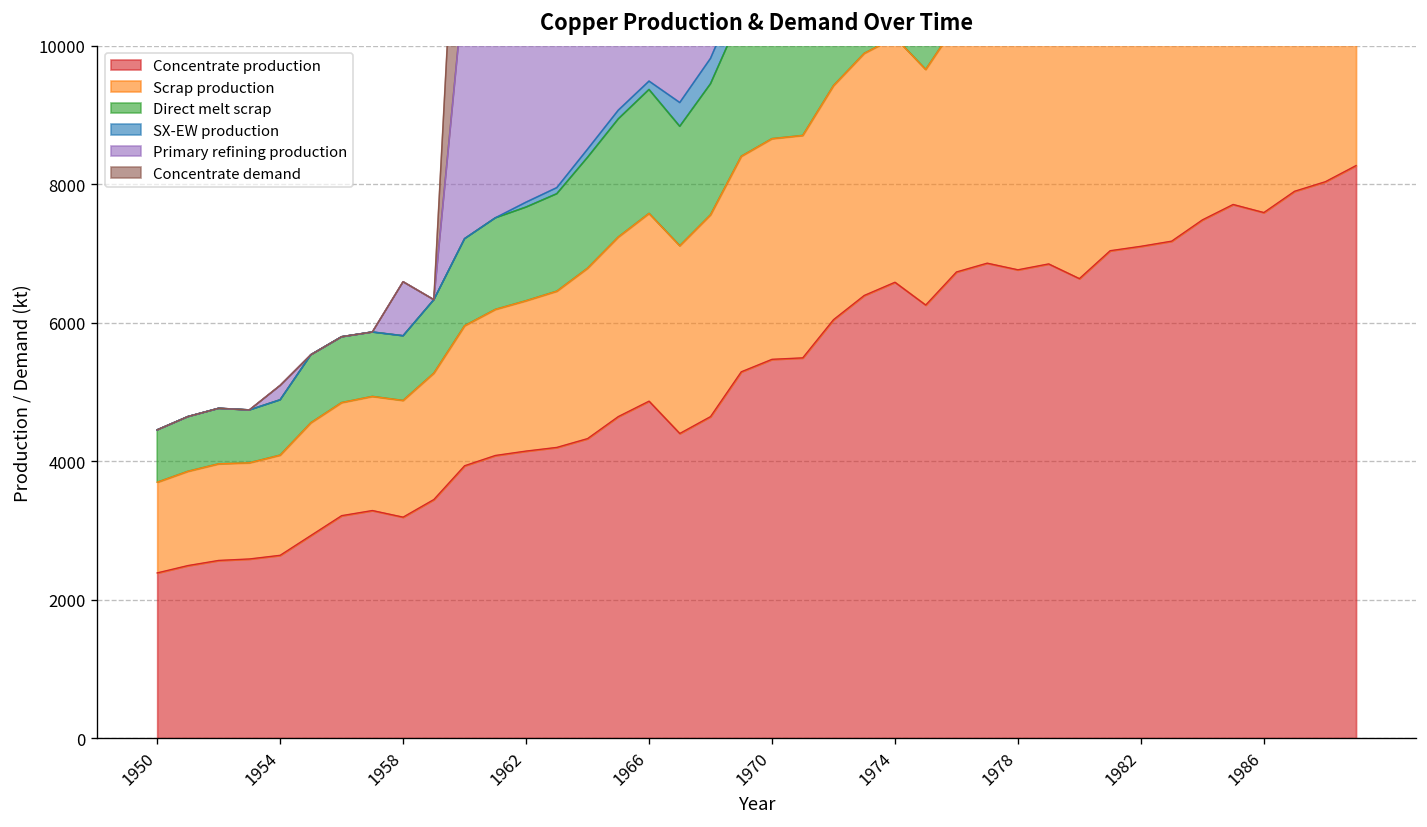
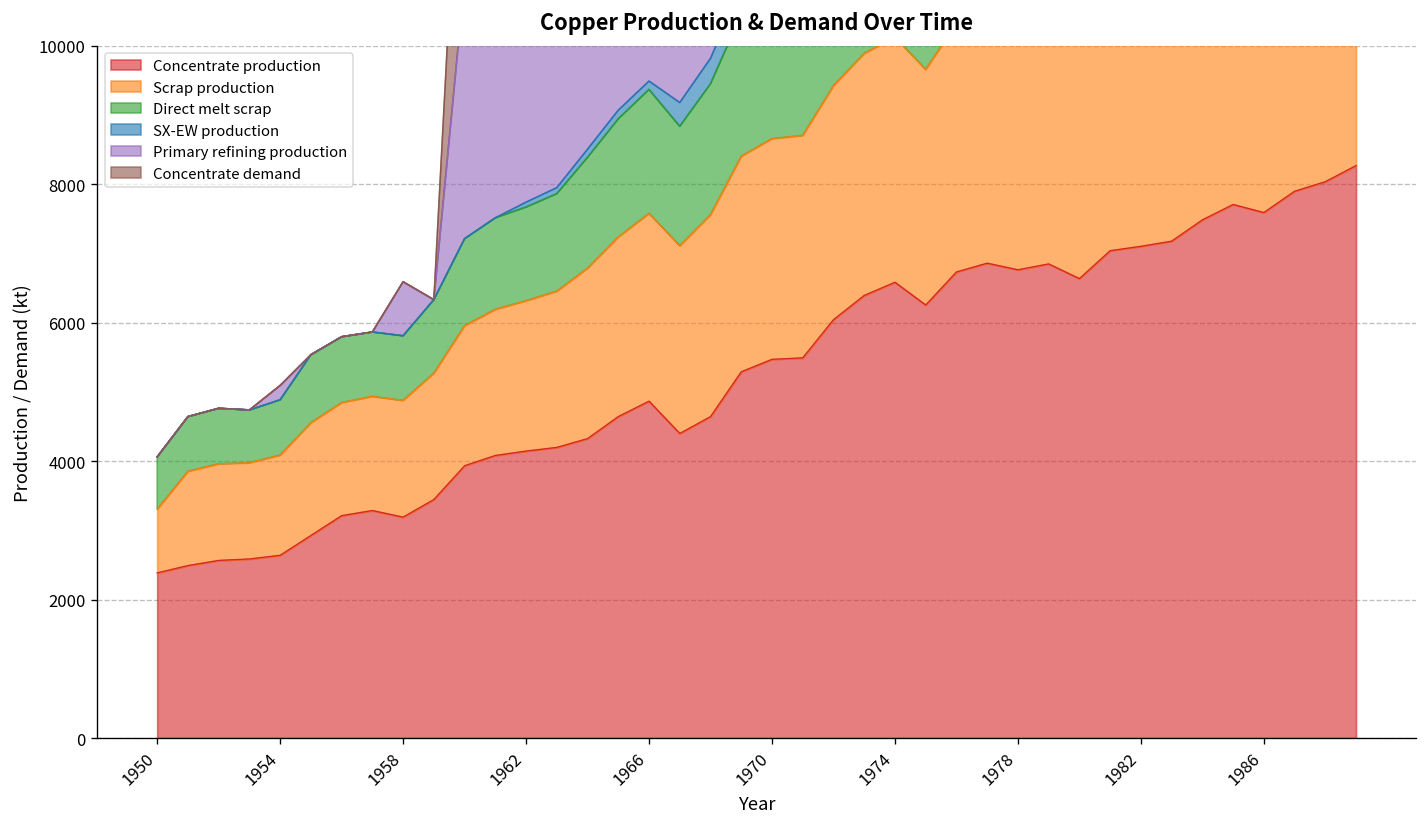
Scrap production, 1950: 1300 -> 900
